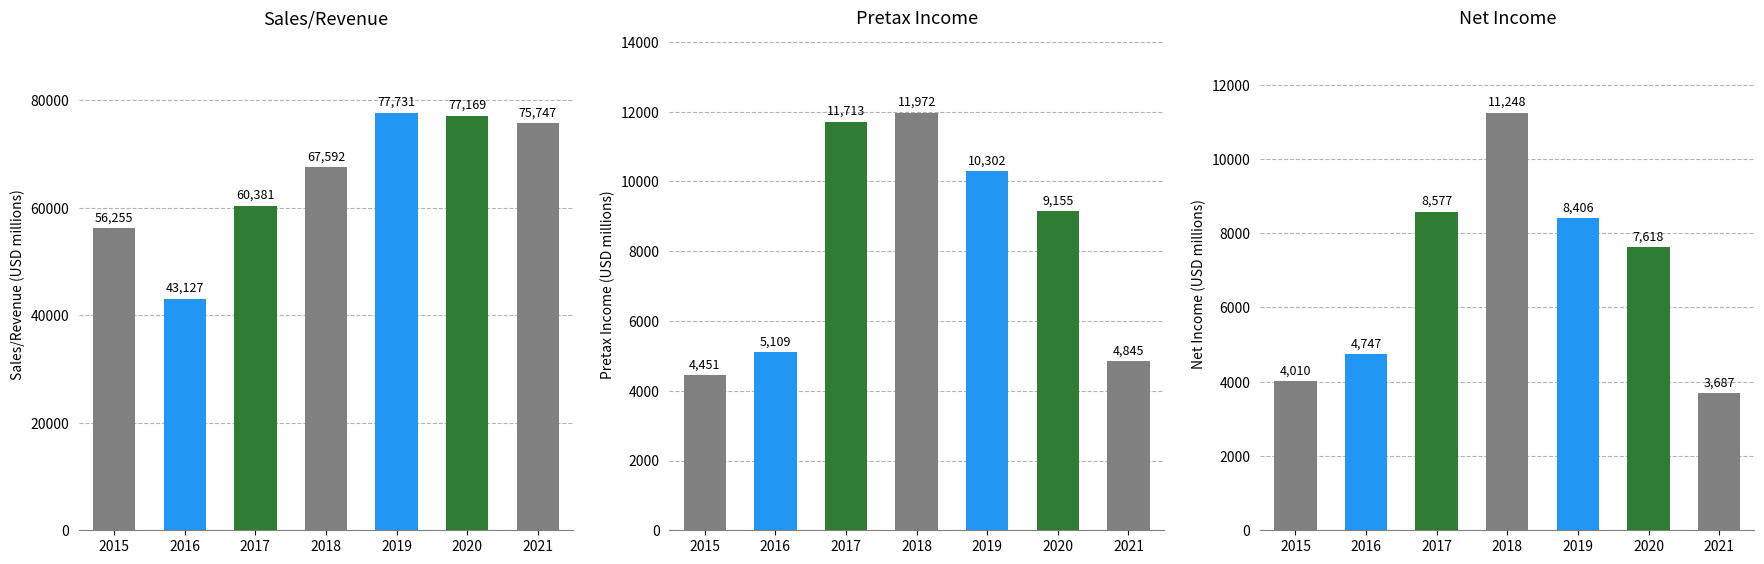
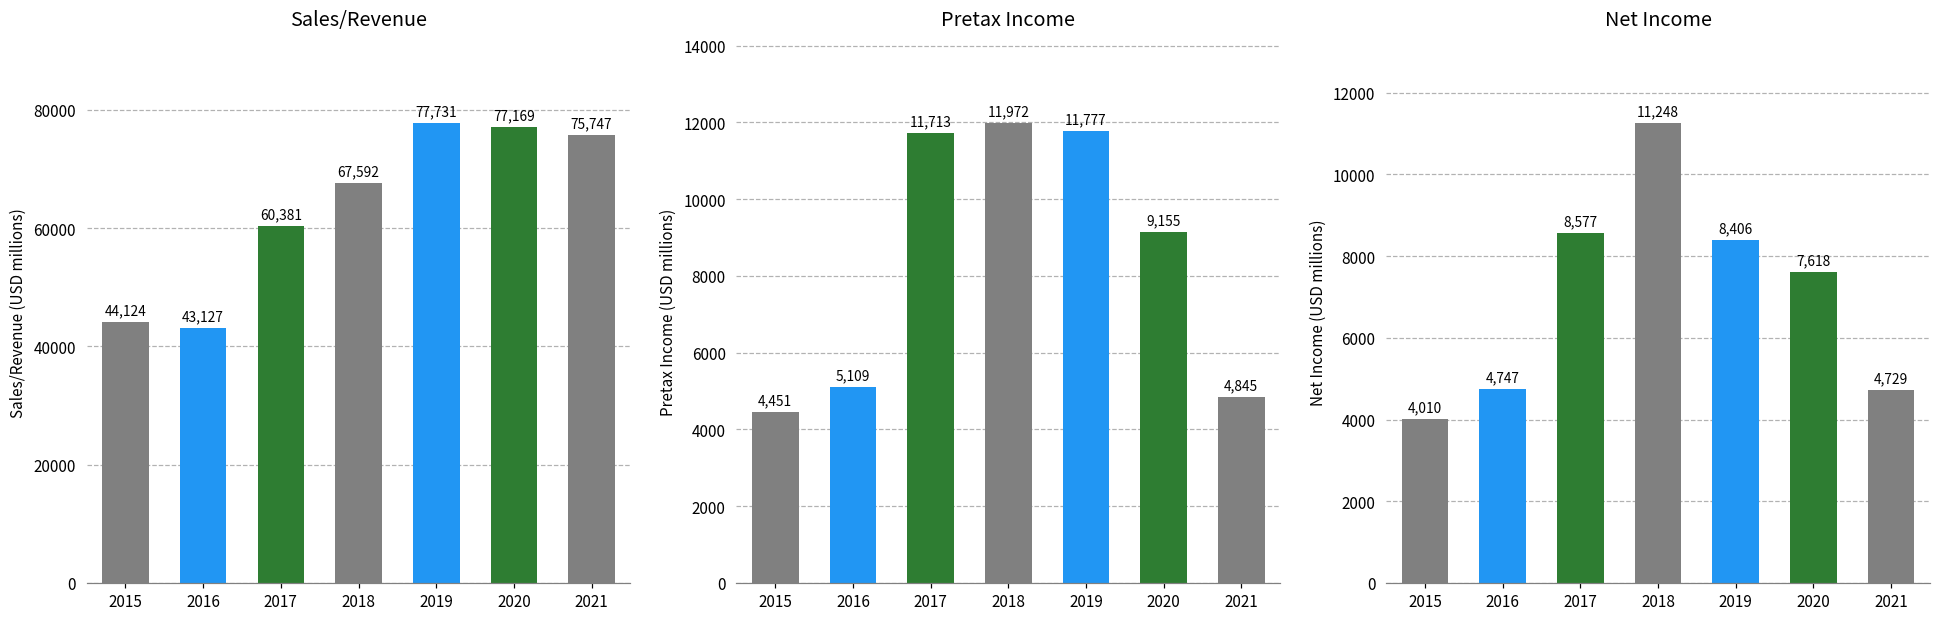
Sales/Revenue, 2015: 56,255 -> 44,124
Pretax Income, 2019: 10,302 -> 11,777
Net Income, 2021: 3,687 -> 4,729
